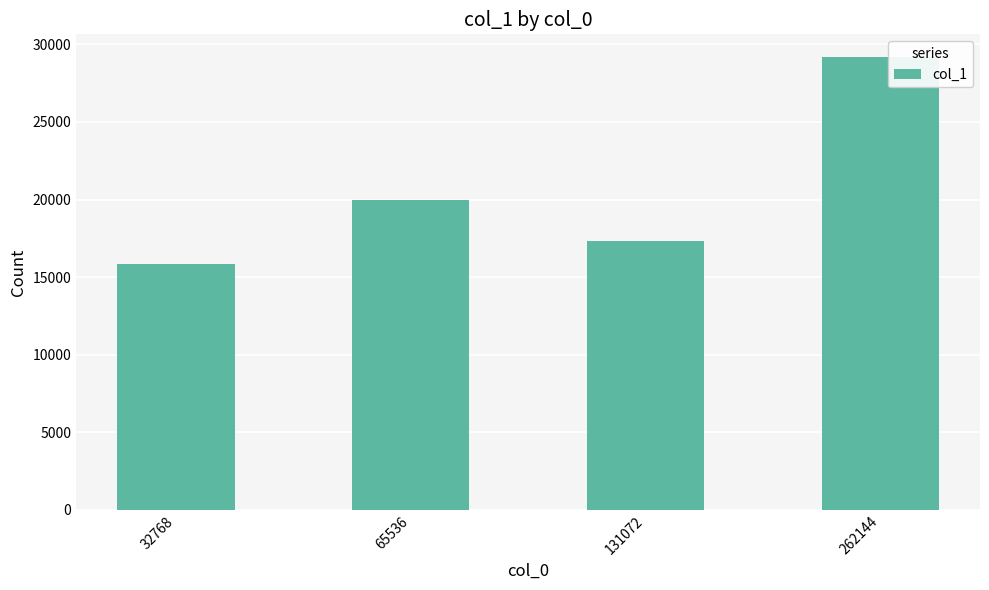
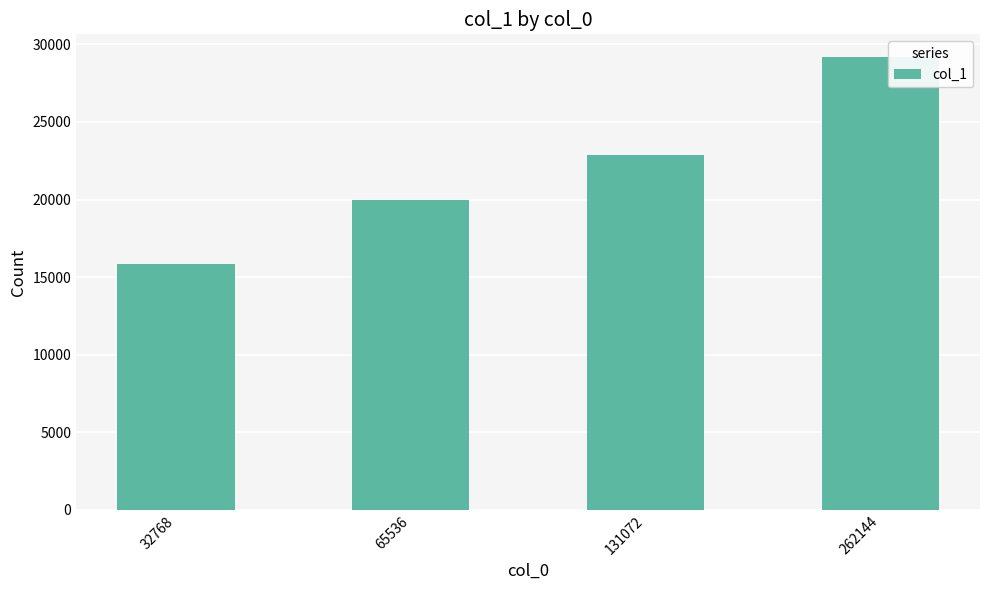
131072: 17300 -> 22900
